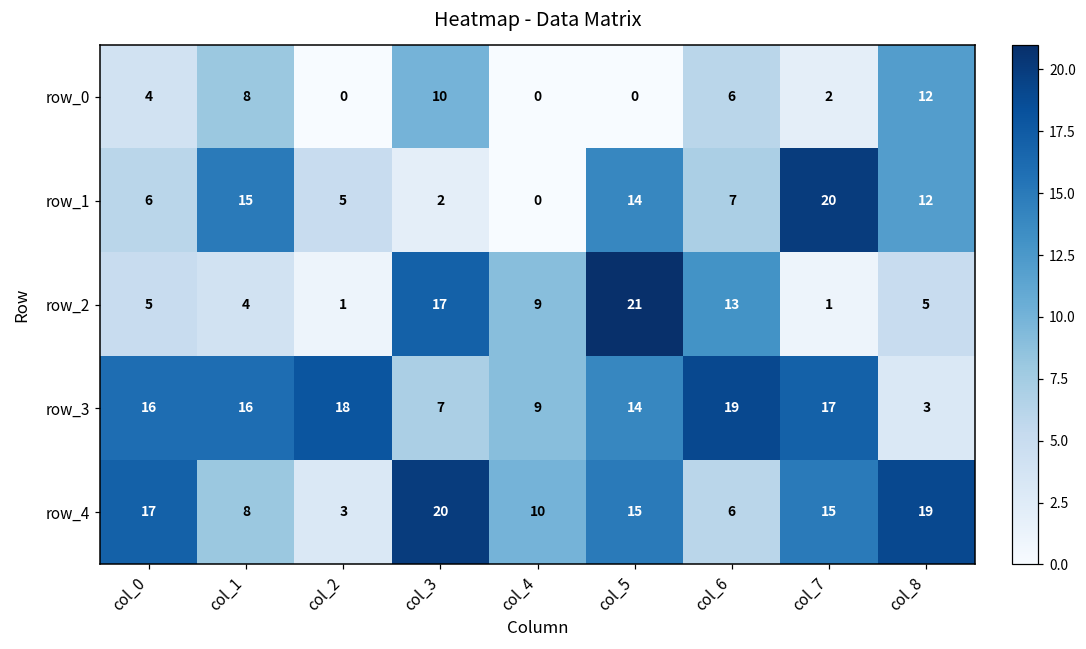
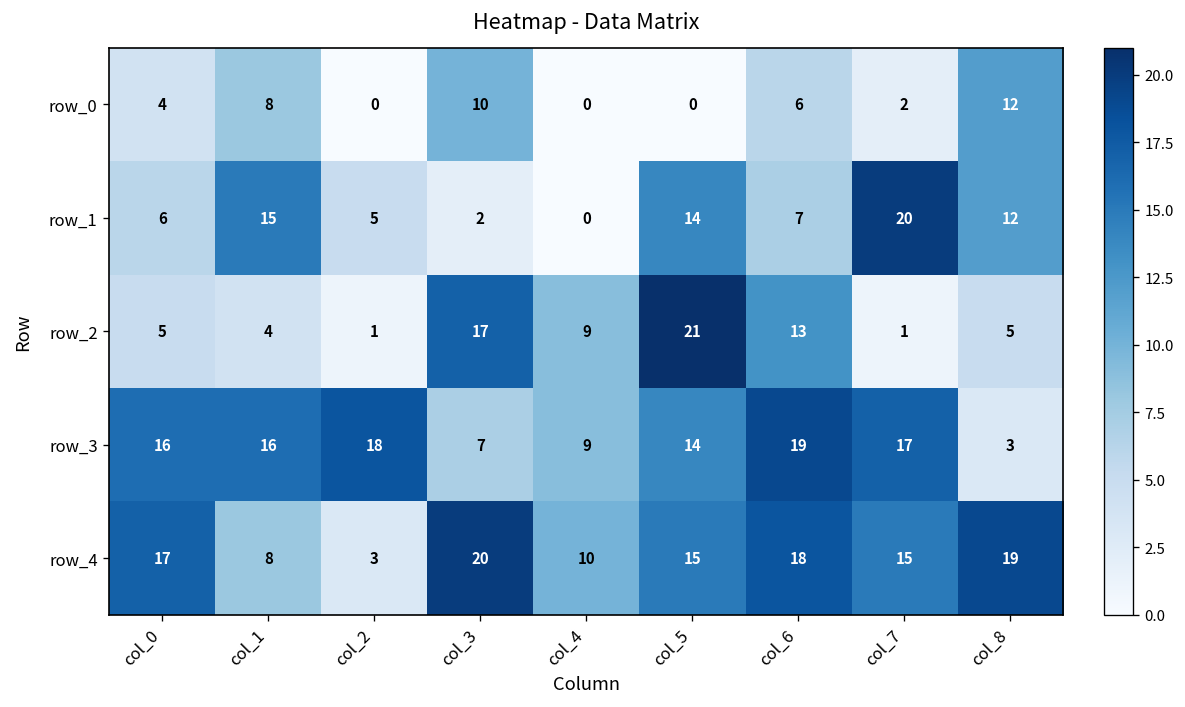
row_4, col_6: 6 -> 18
